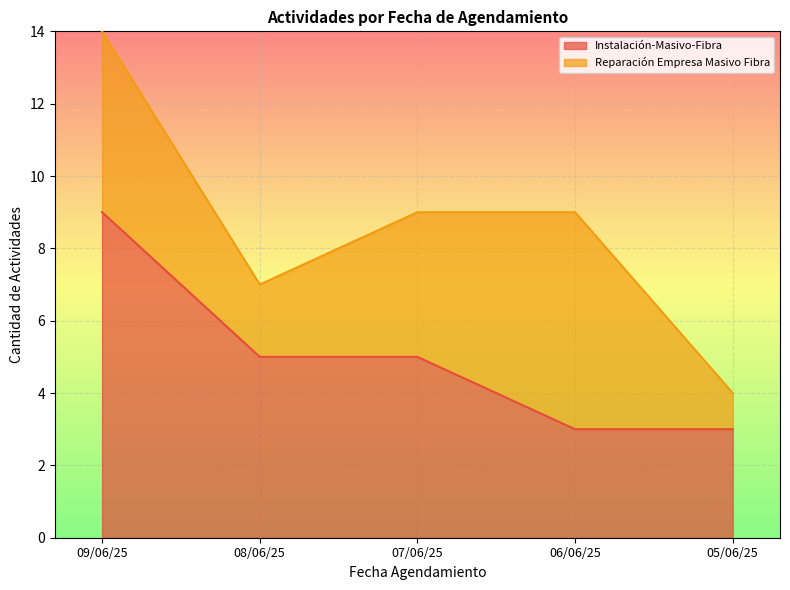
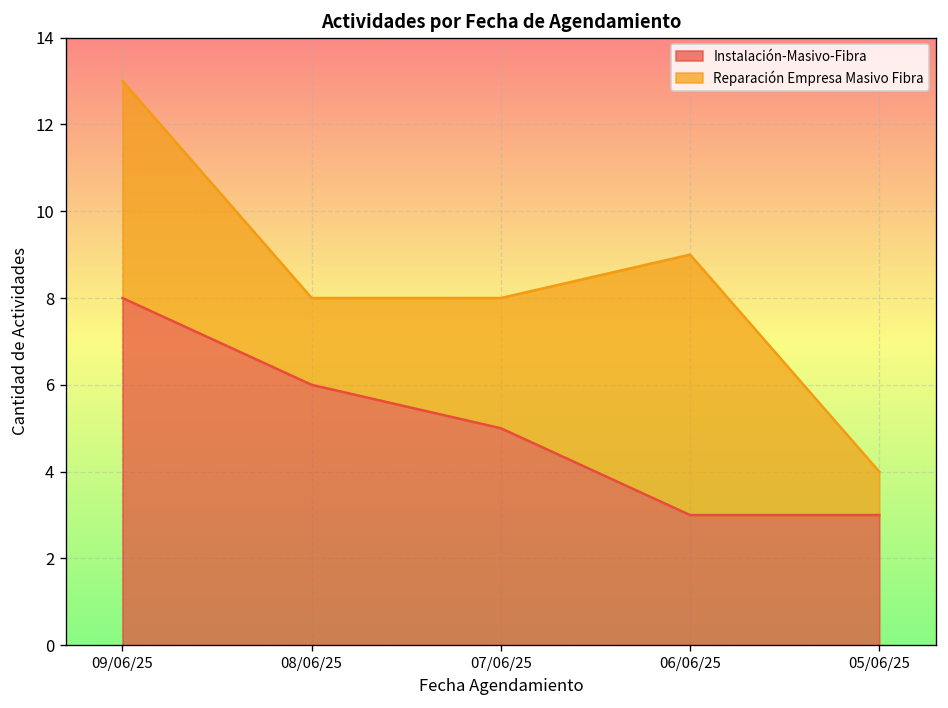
Instalación-Masivo-Fibra, 09/06/25: 9 -> 8
Instalación-Masivo-Fibra, 08/06/25: 5 -> 6
Reparación Empresa Masivo Fibra, 07/06/25: 4 -> 3
